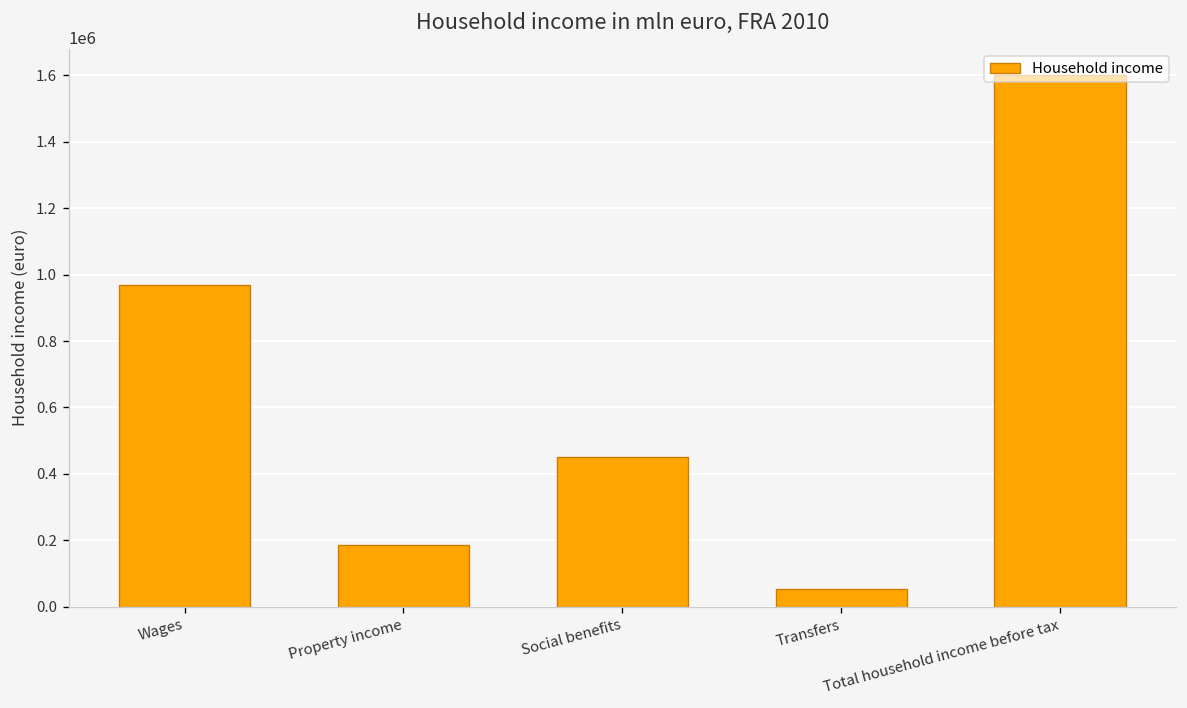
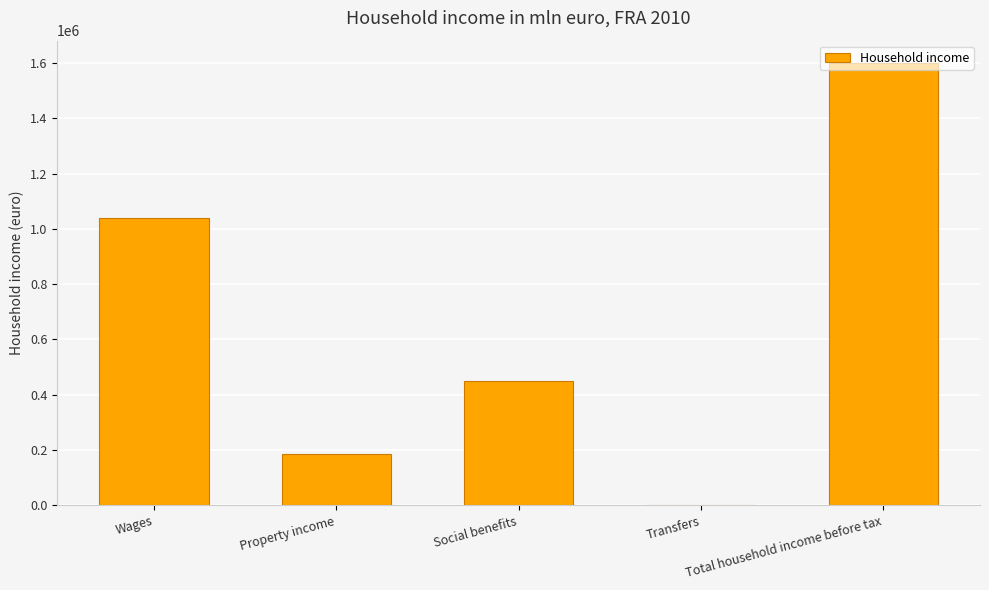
Wages: 970000 -> 1040000
Transfers: 50000 -> 0
